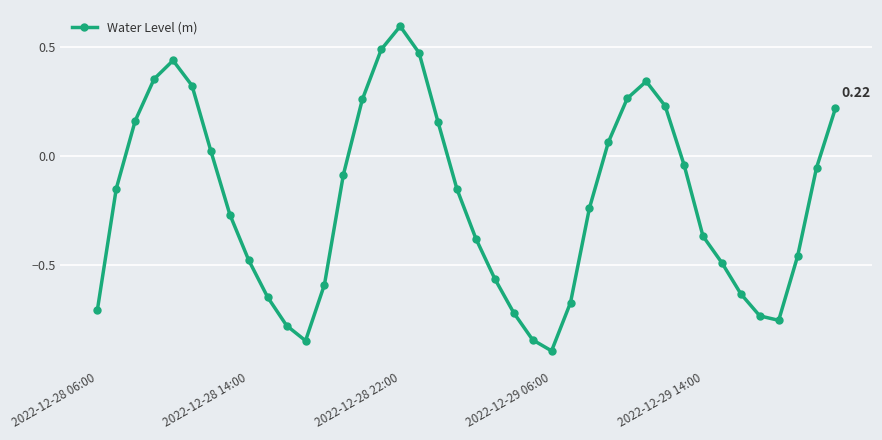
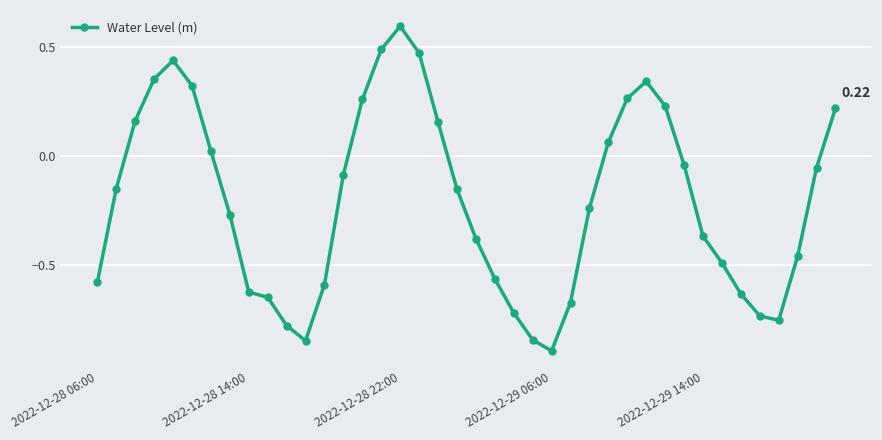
2022-12-28 06:00: -0.71 -> -0.58
2022-12-28 14:00: -0.48 -> -0.63
